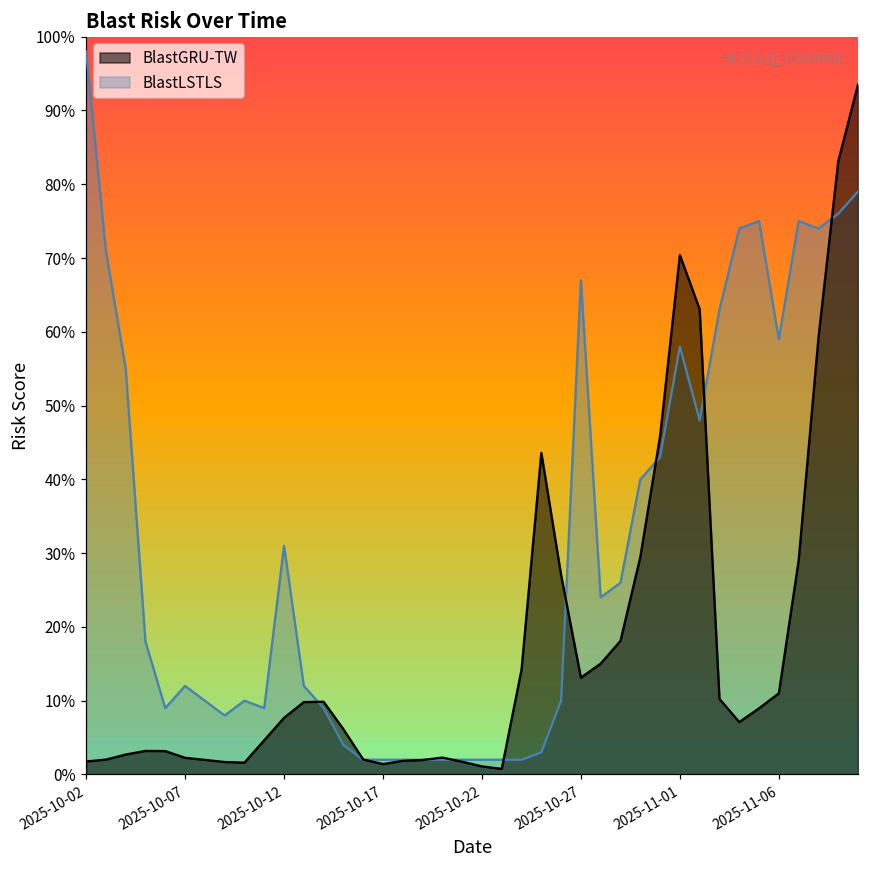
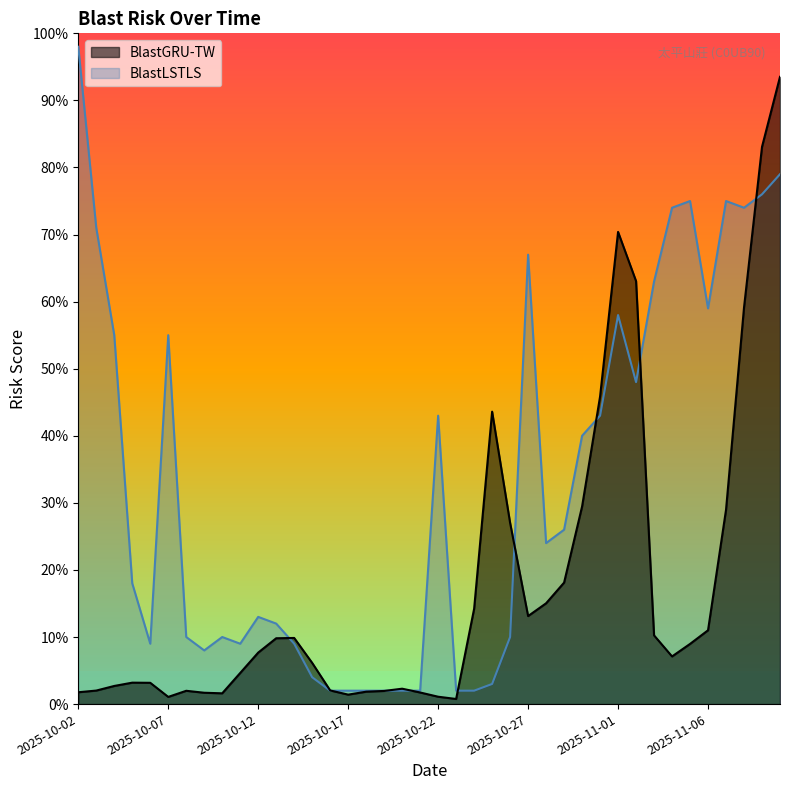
BlastGRU-TW, 2025-10-07: 2% -> 1%
BlastLSTLS, 2025-10-07: 12% -> 55%
BlastLSTLS, 2025-10-12: 31% -> 13%
BlastLSTLS, 2025-10-22: 2% -> 43%
